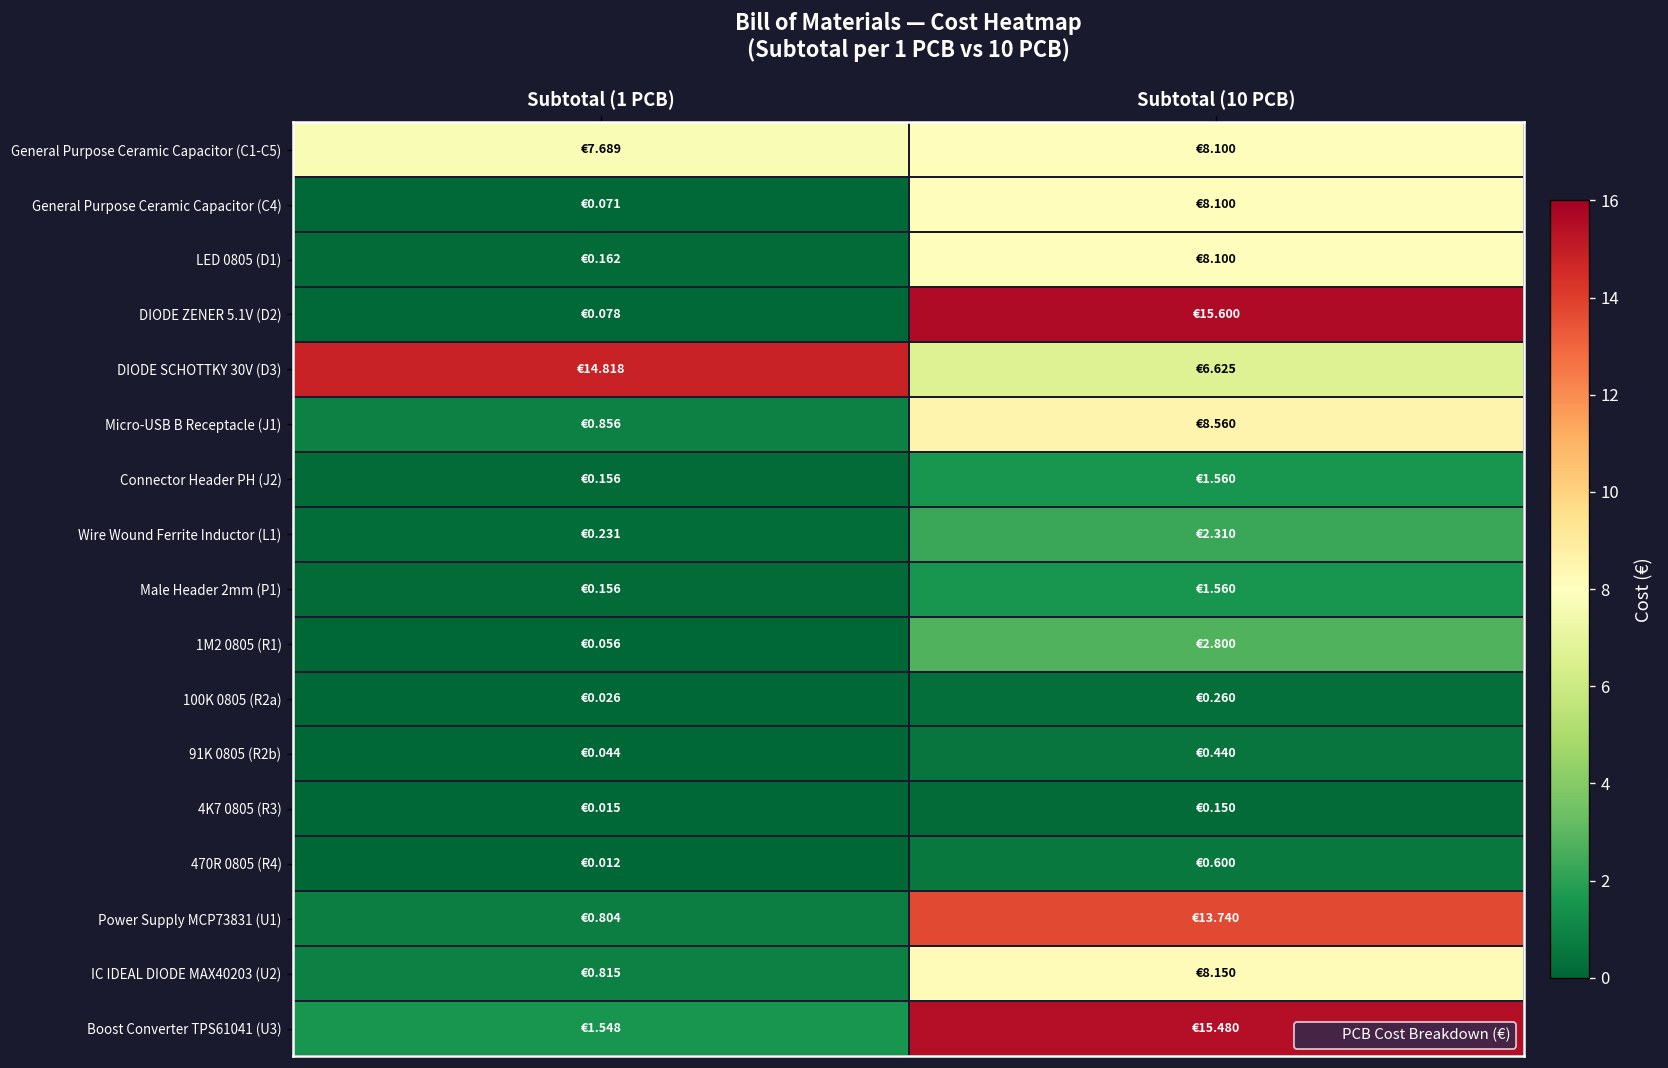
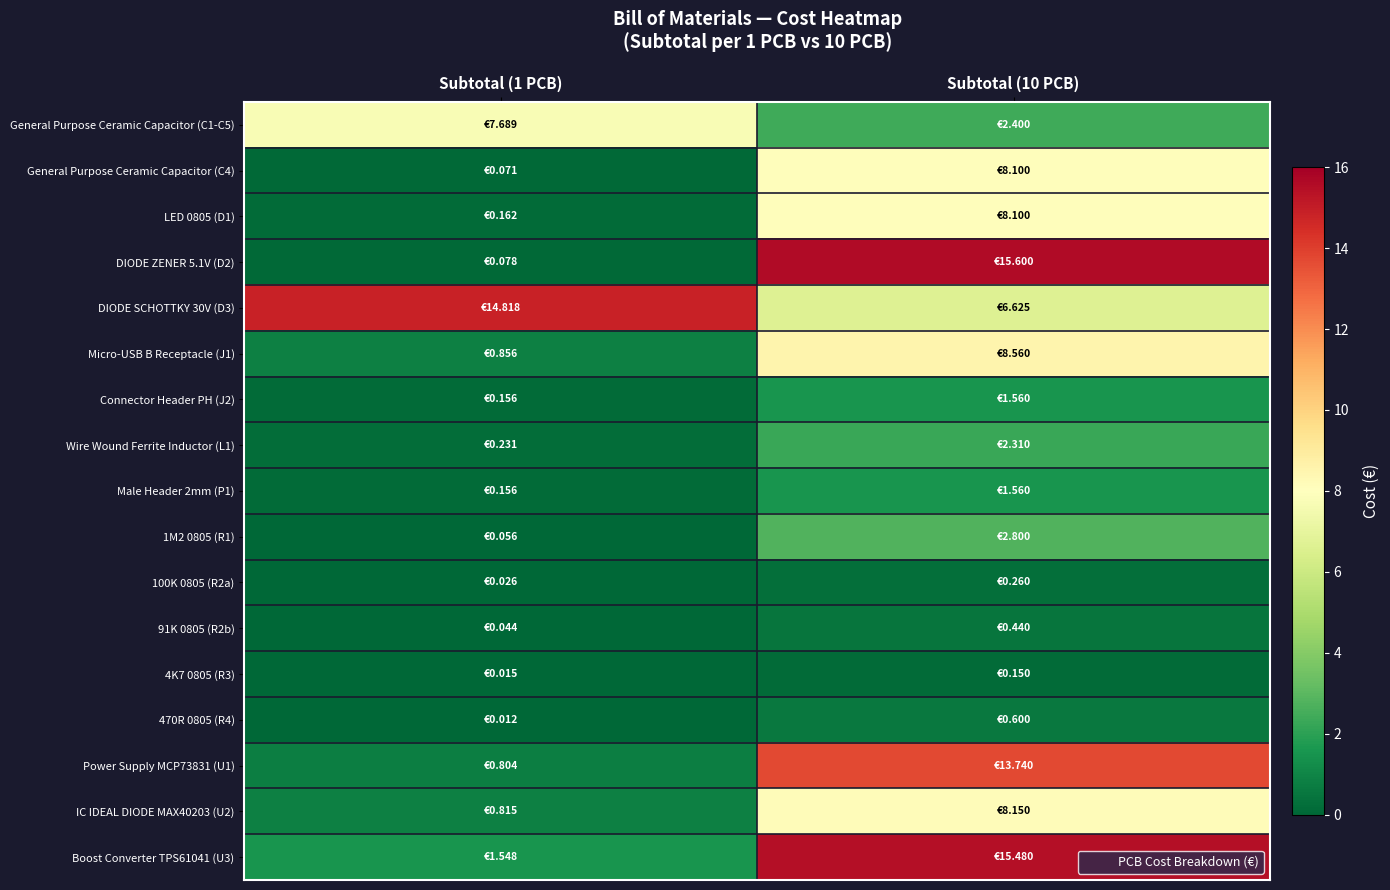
General Purpose Ceramic Capacitor (C1-C5), Subtotal (10 PCB): €8.100 -> €2.400
